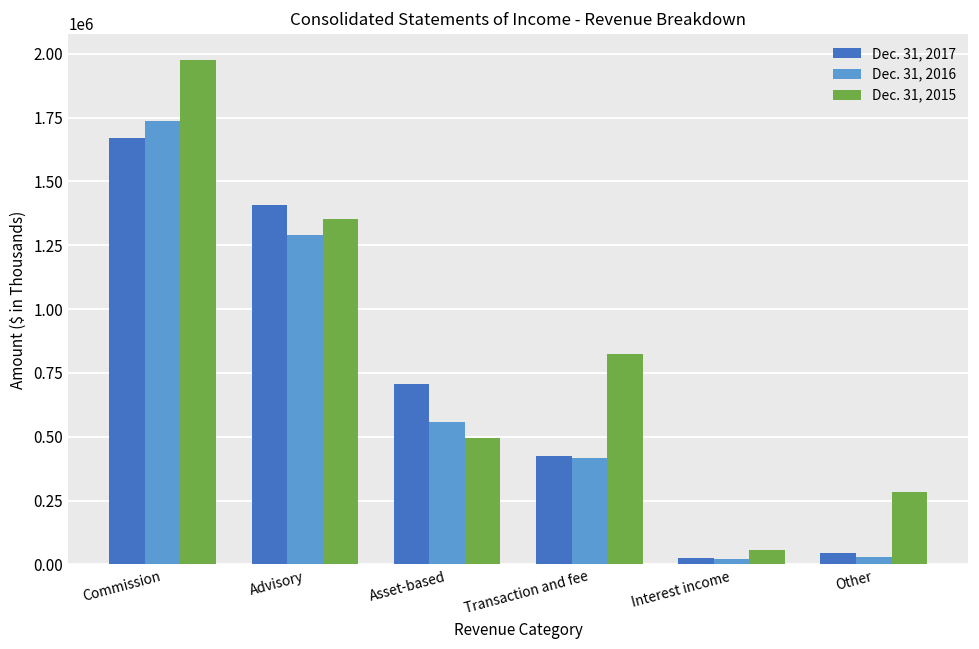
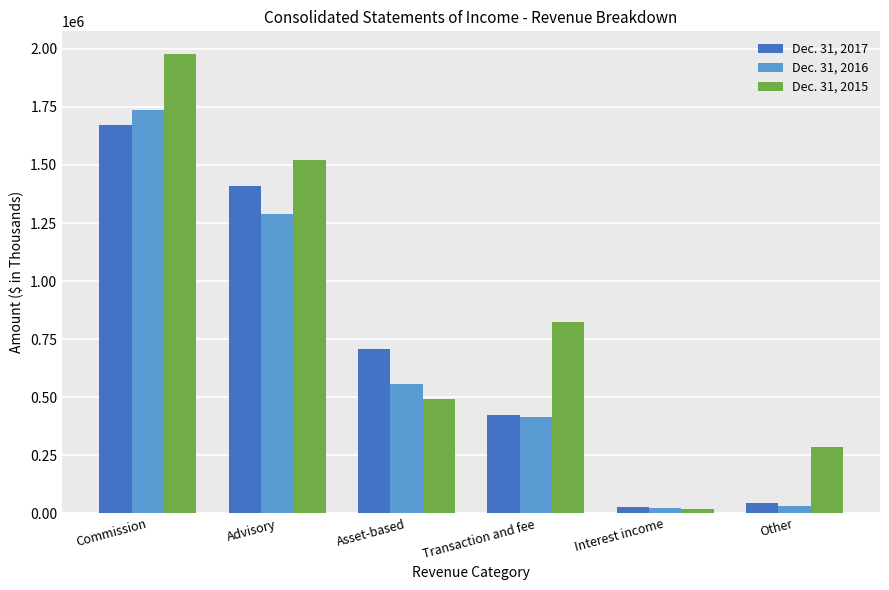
Dec. 31, 2015, Advisory: 1350000 -> 1520000
Dec. 31, 2015, Interest income: 60000 -> 20000
